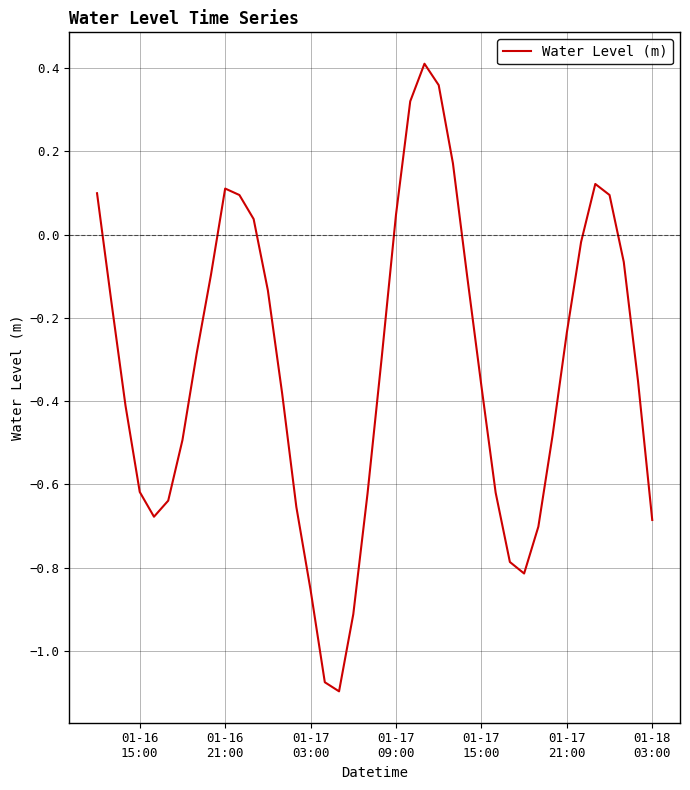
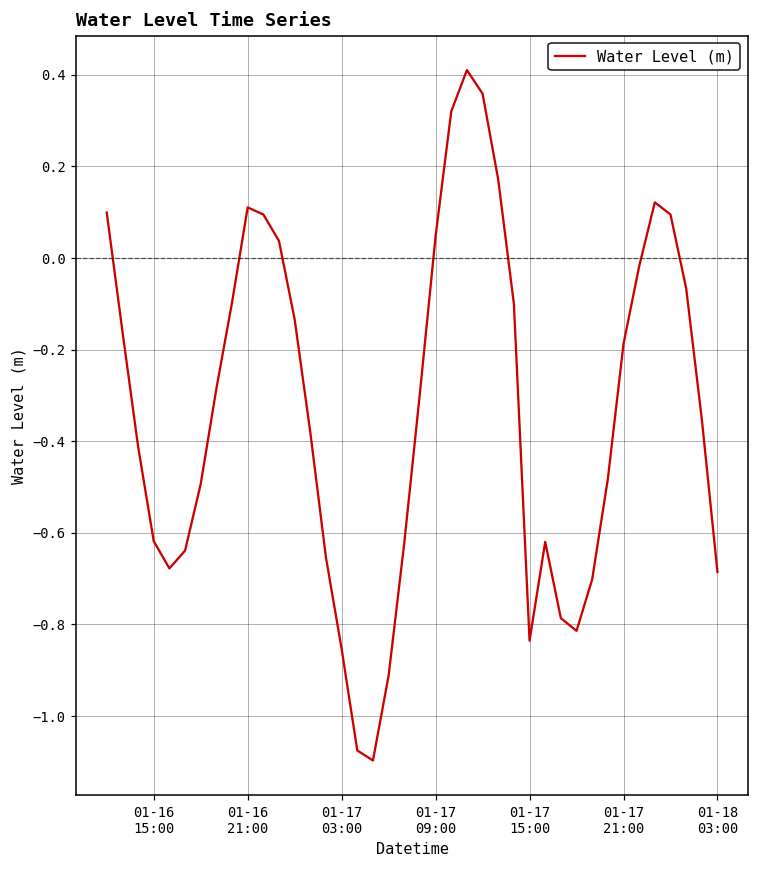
01-17 15:00: -0.36 -> -0.84
01-17 21:00: -0.24 -> -0.19
